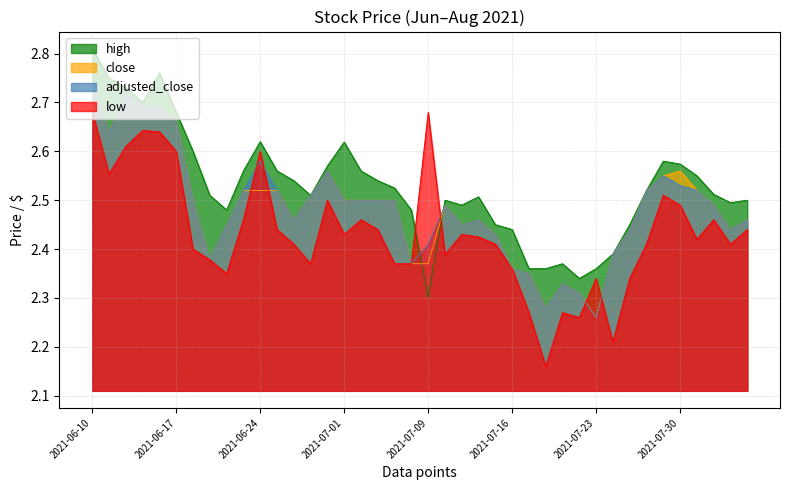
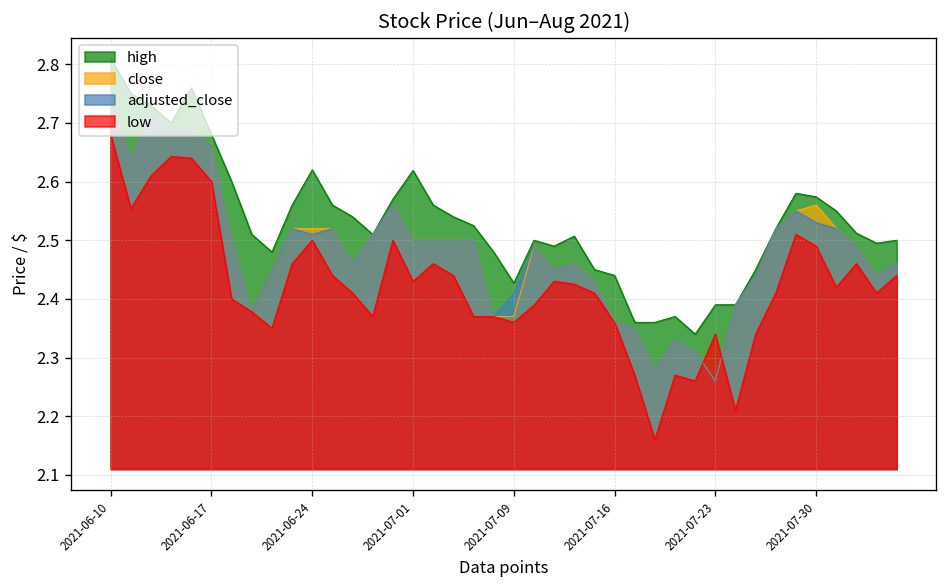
adjusted_close, 2021-06-24: 2.58 -> 2.51
low, 2021-06-24: 2.6 -> 2.5
high, 2021-07-09: 2.30 -> 2.43
low, 2021-07-09: 2.68 -> 2.36
high, 2021-07-23: 2.36 -> 2.39
